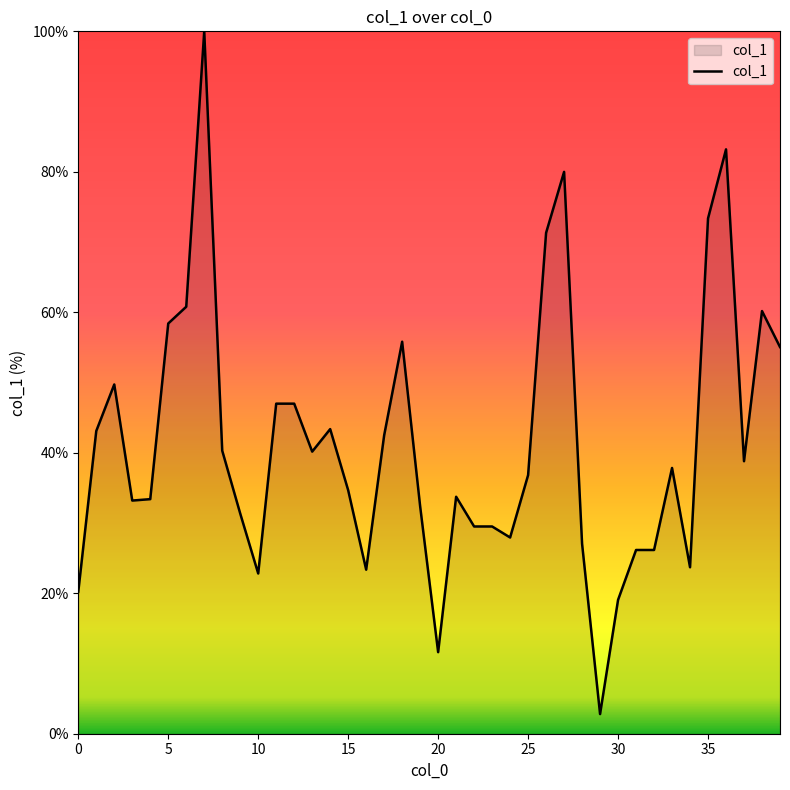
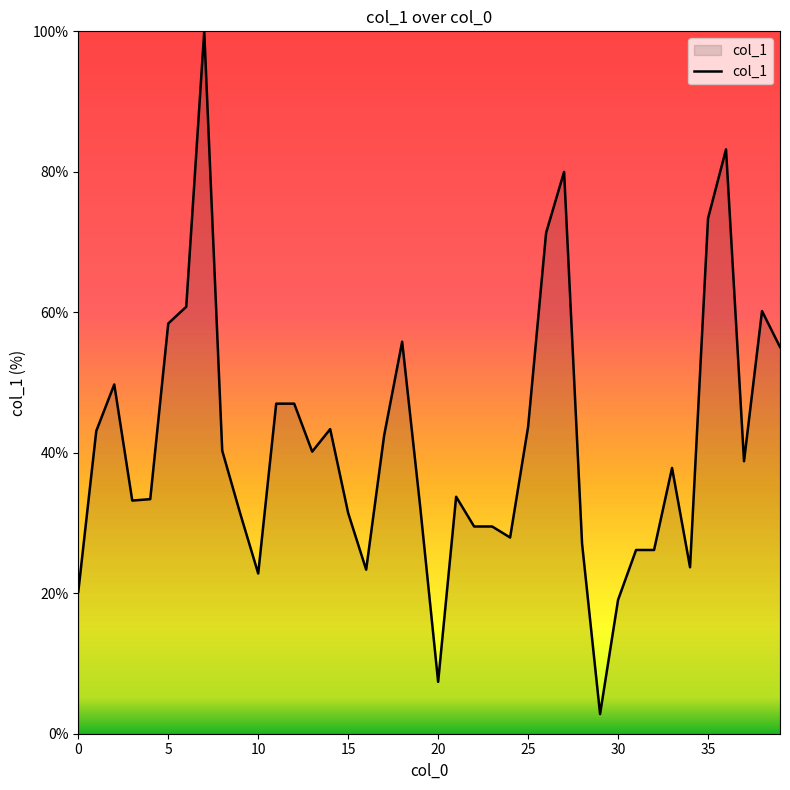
15: 35% -> 31%
20: 12% -> 7%
25: 37% -> 44%
